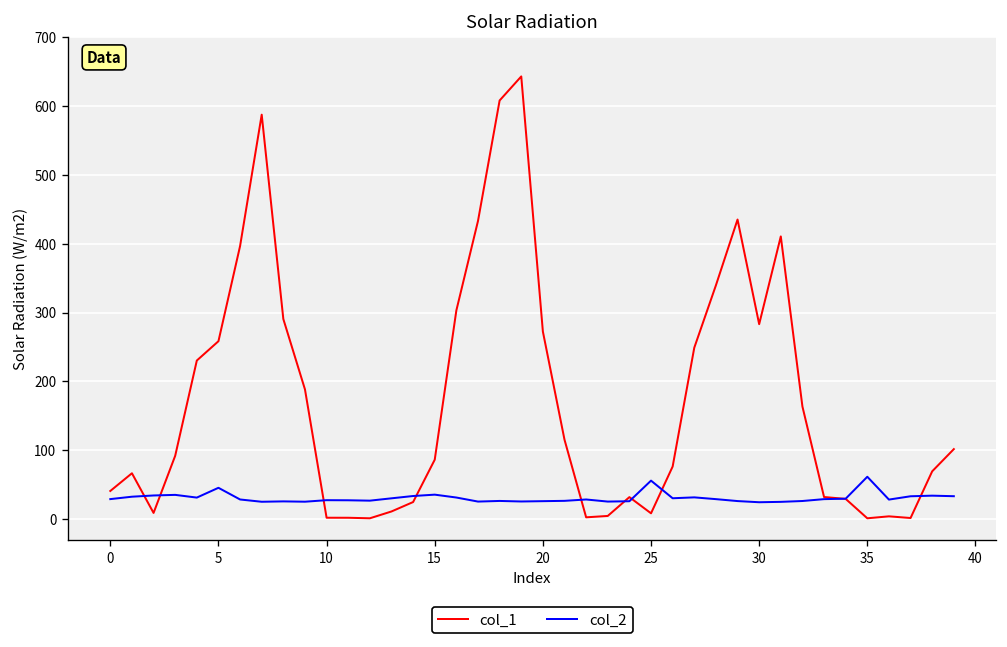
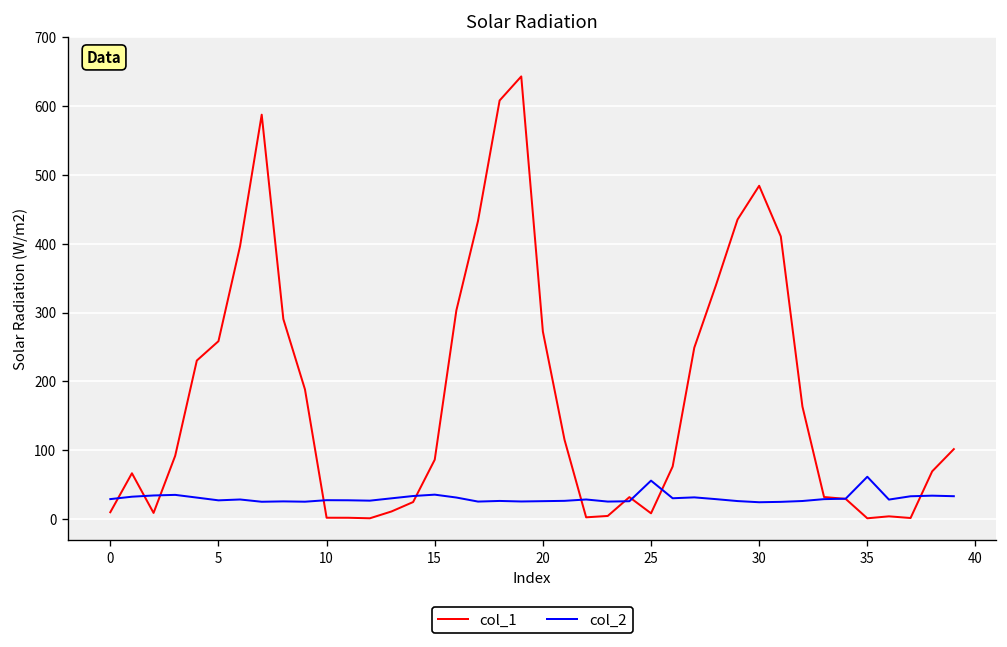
col_1, 0: 40 -> 10
col_2, 5: 50 -> 30
col_1, 30: 280 -> 480
